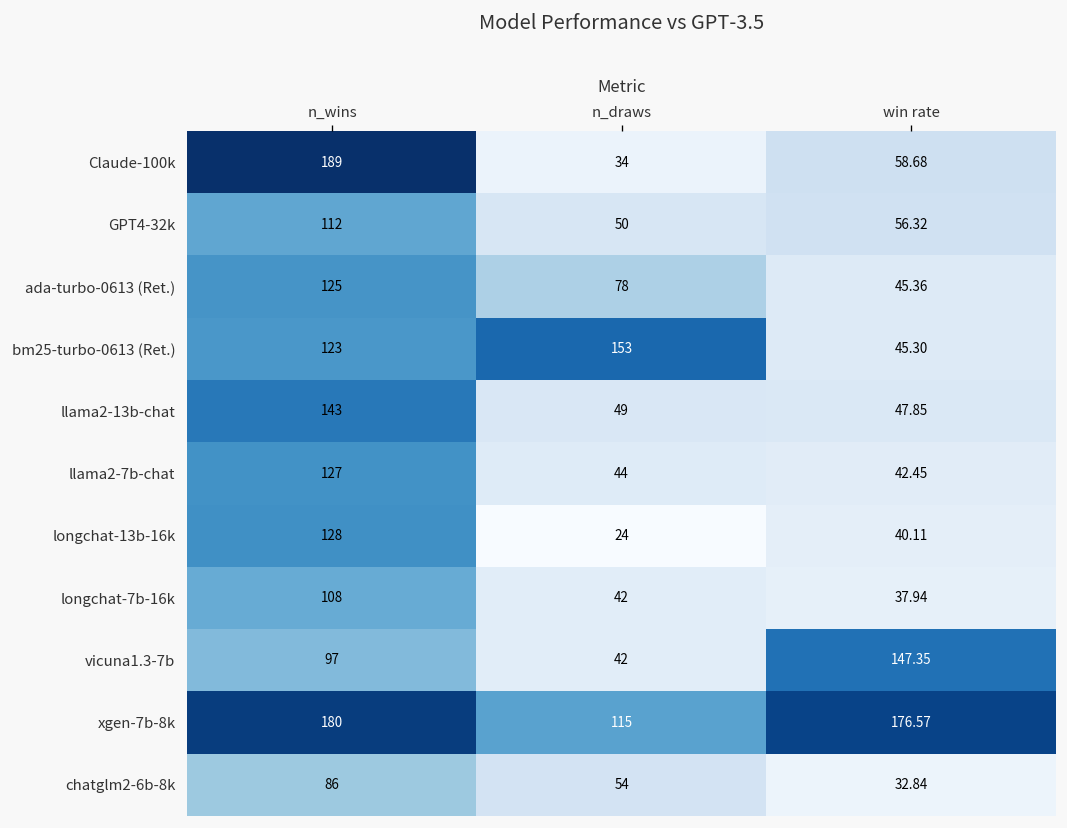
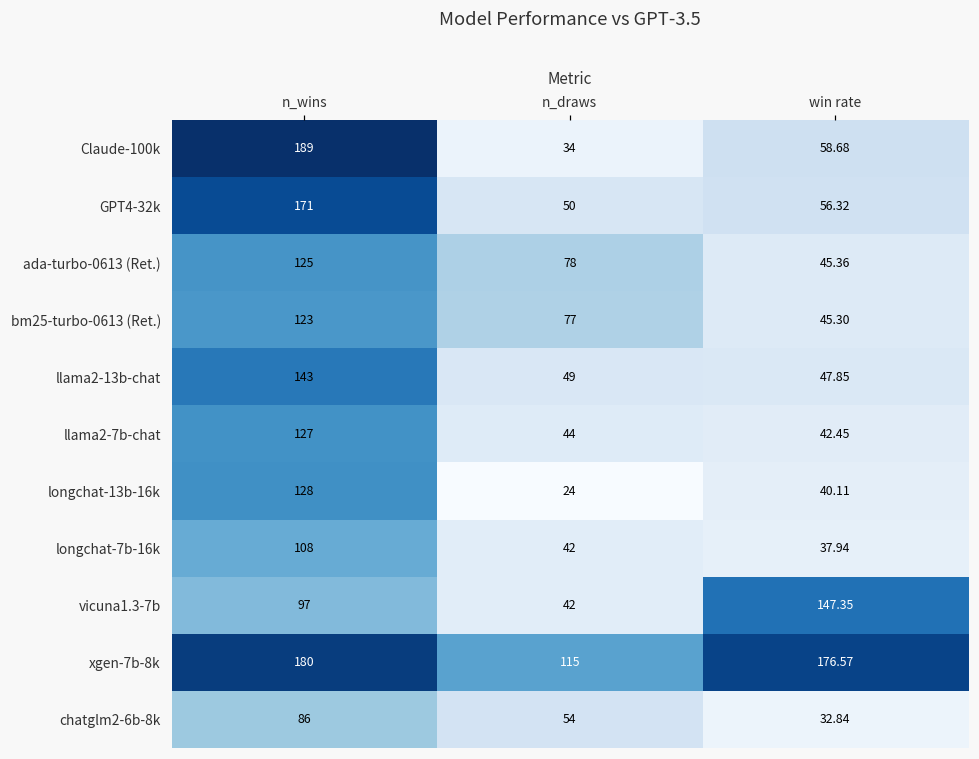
GPT4-32k, n_wins: 112 -> 171
bm25-turbo-0613 (Ret.), n_draws: 153 -> 77
